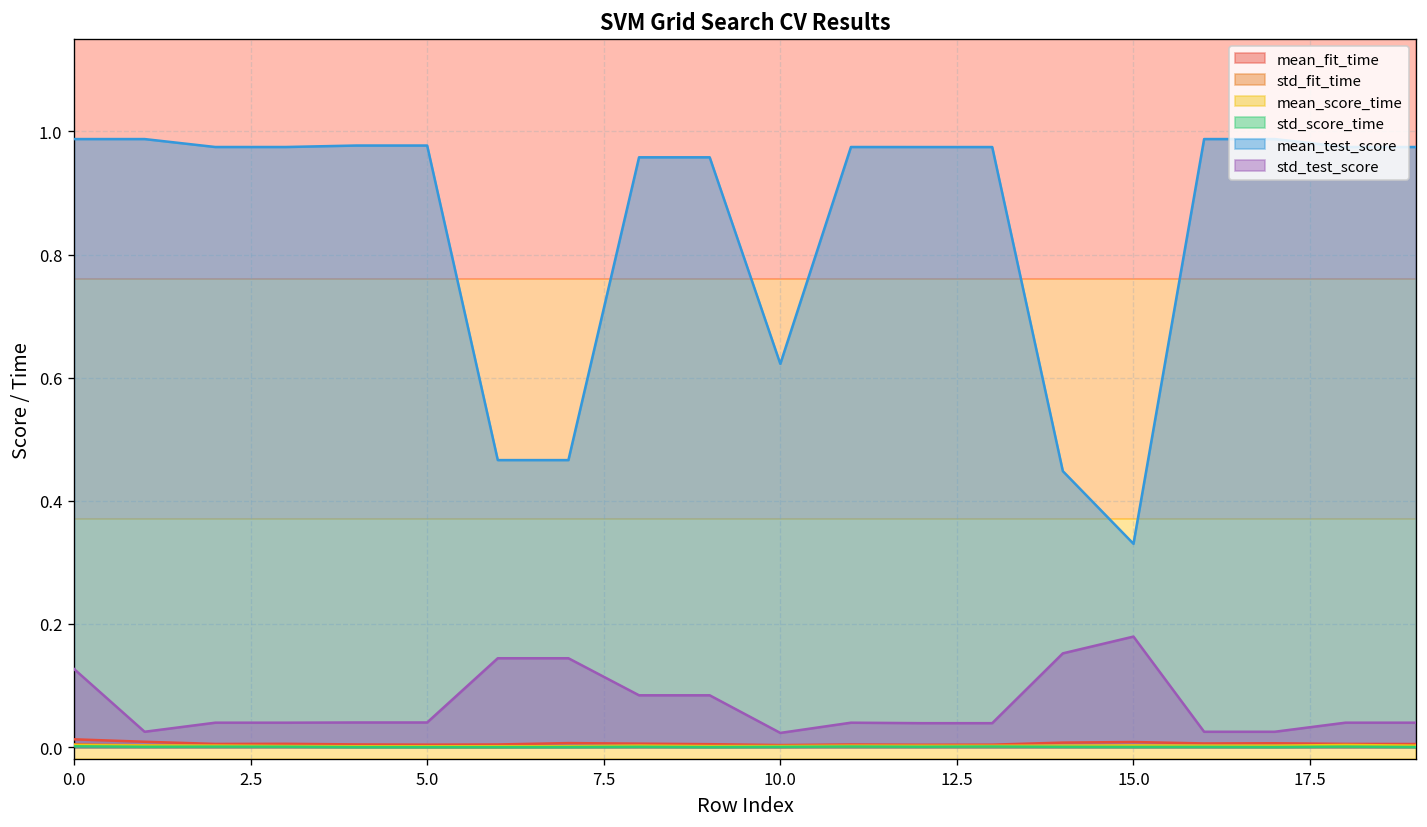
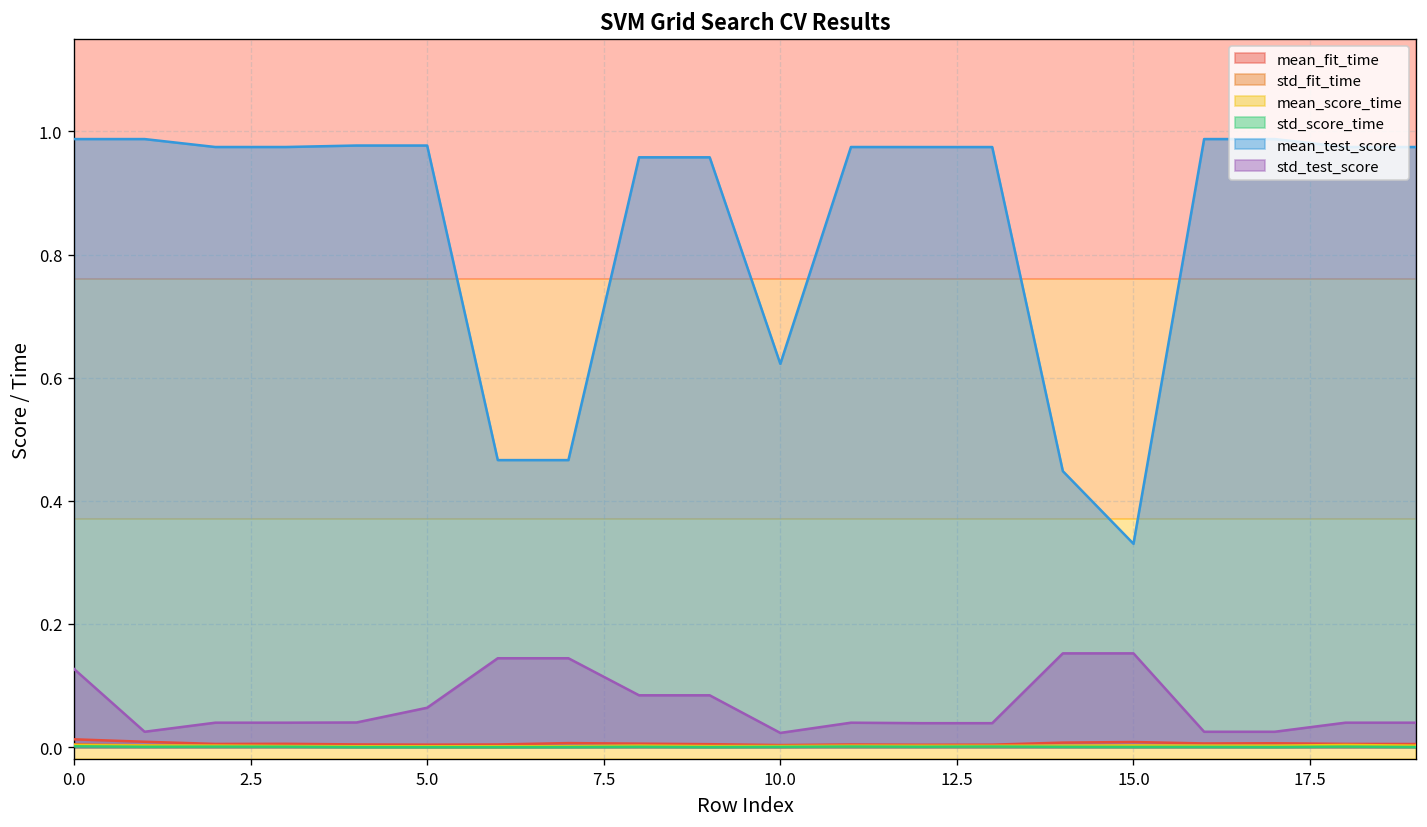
std_test_score, 5.0: 0.04 -> 0.06
std_test_score, 15.0: 0.18 -> 0.15
